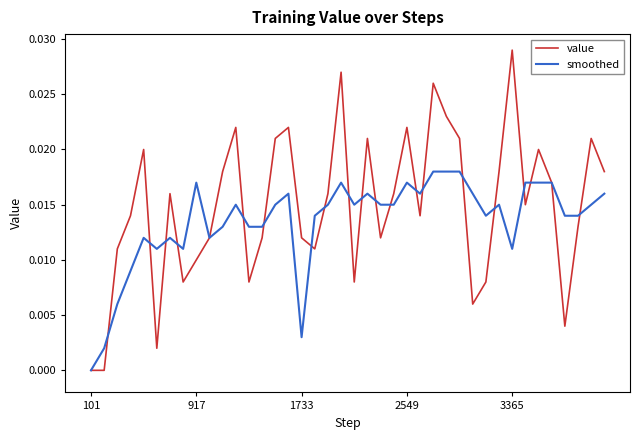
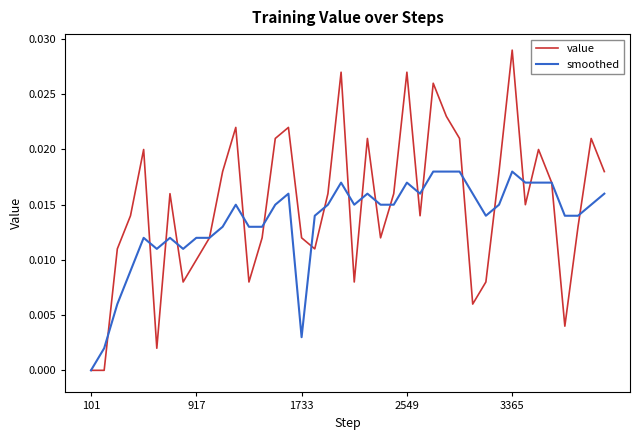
smoothed, 917: 0.017 -> 0.012
value, 2549: 0.022 -> 0.027
smoothed, 3365: 0.011 -> 0.018
